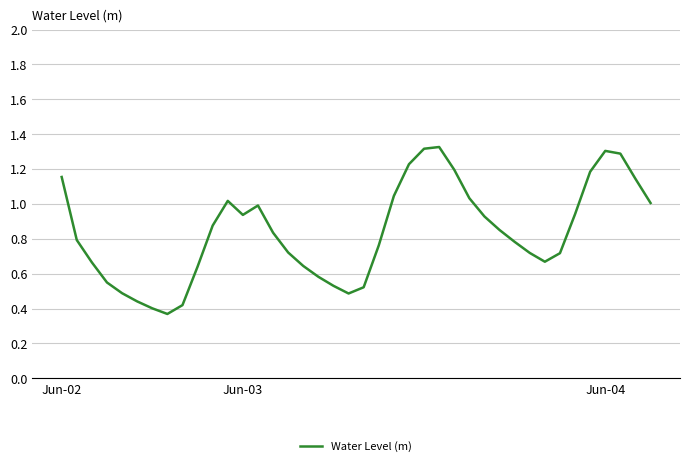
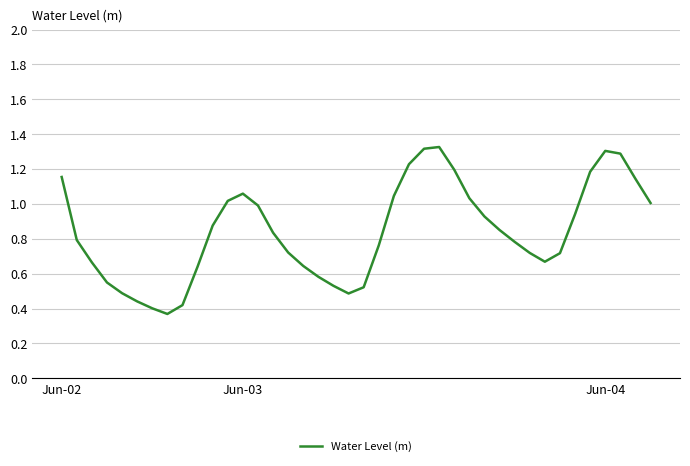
Jun-03: 0.94 -> 1.06
